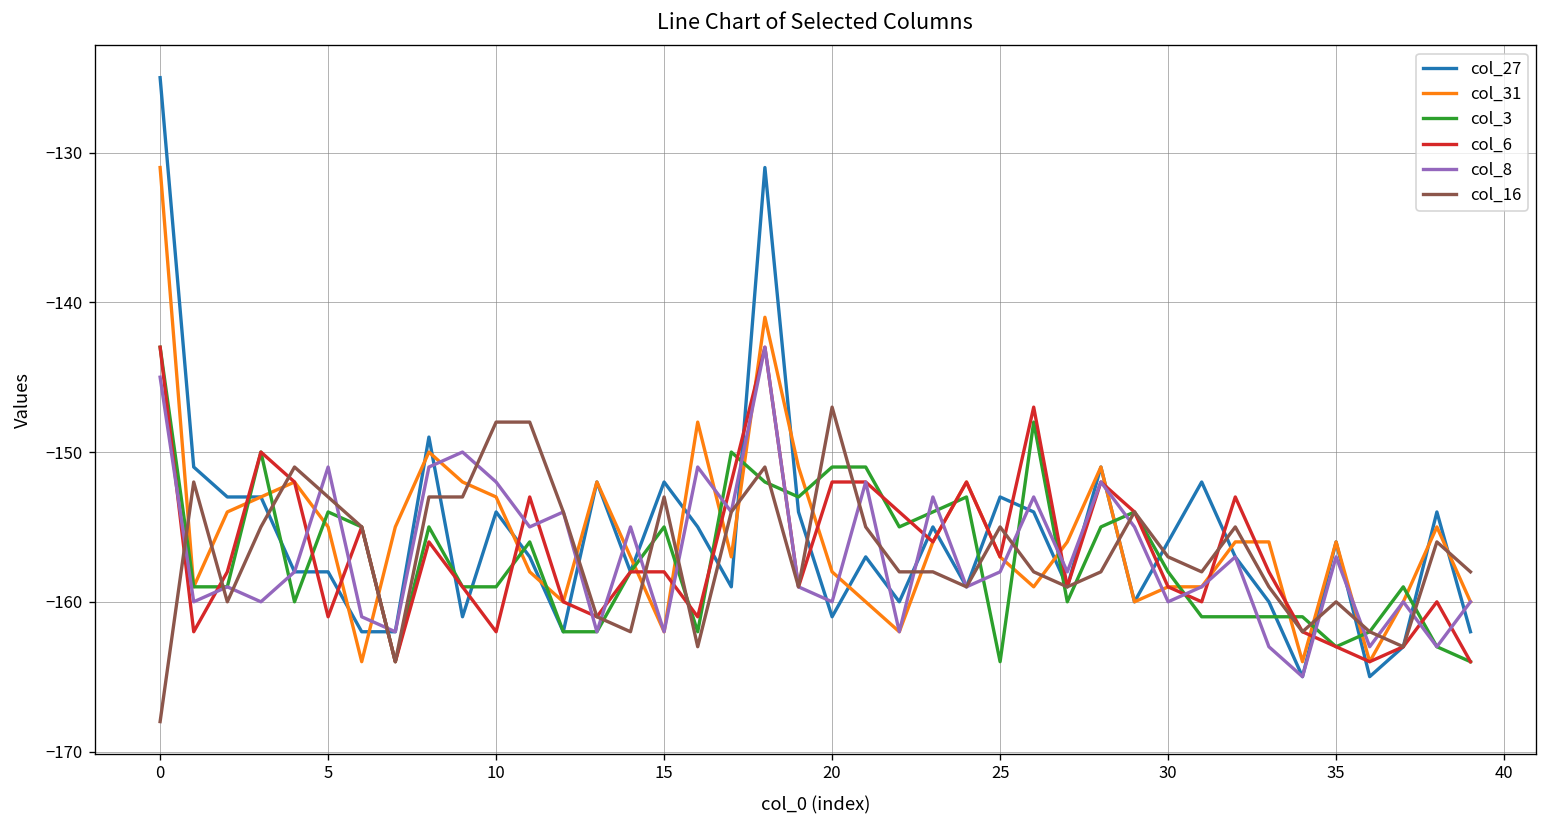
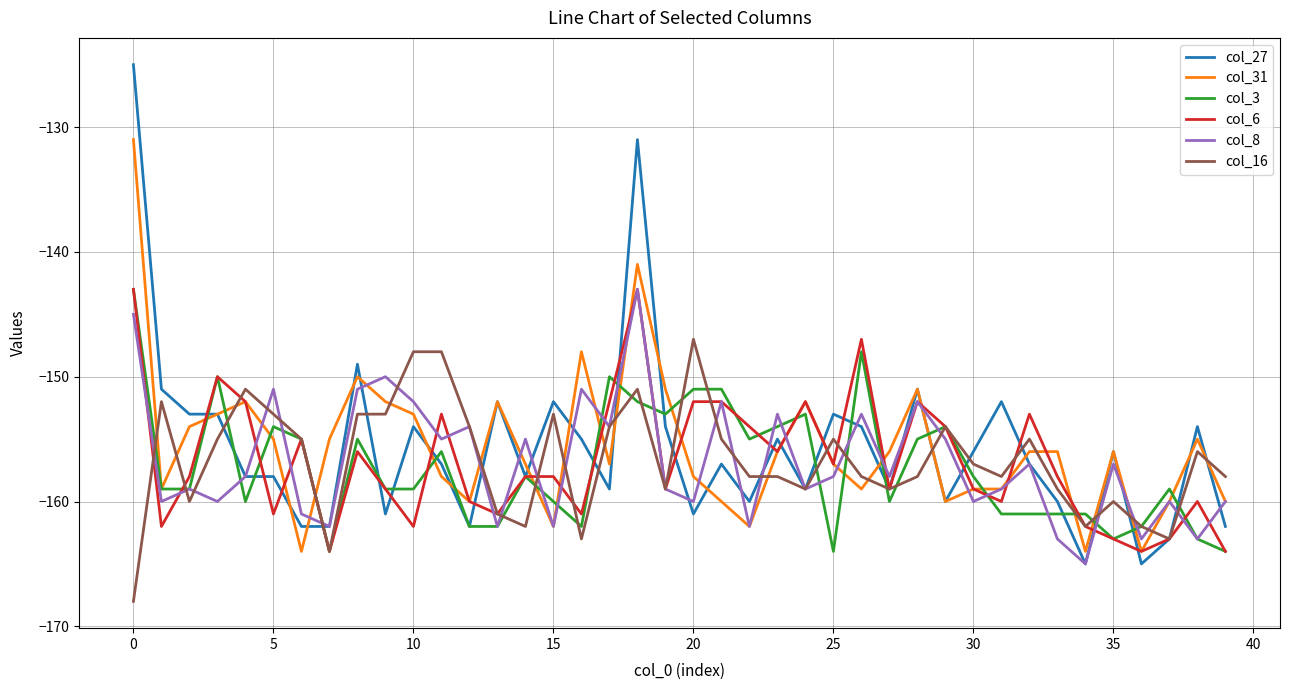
col_3, 15: -155 -> -160
